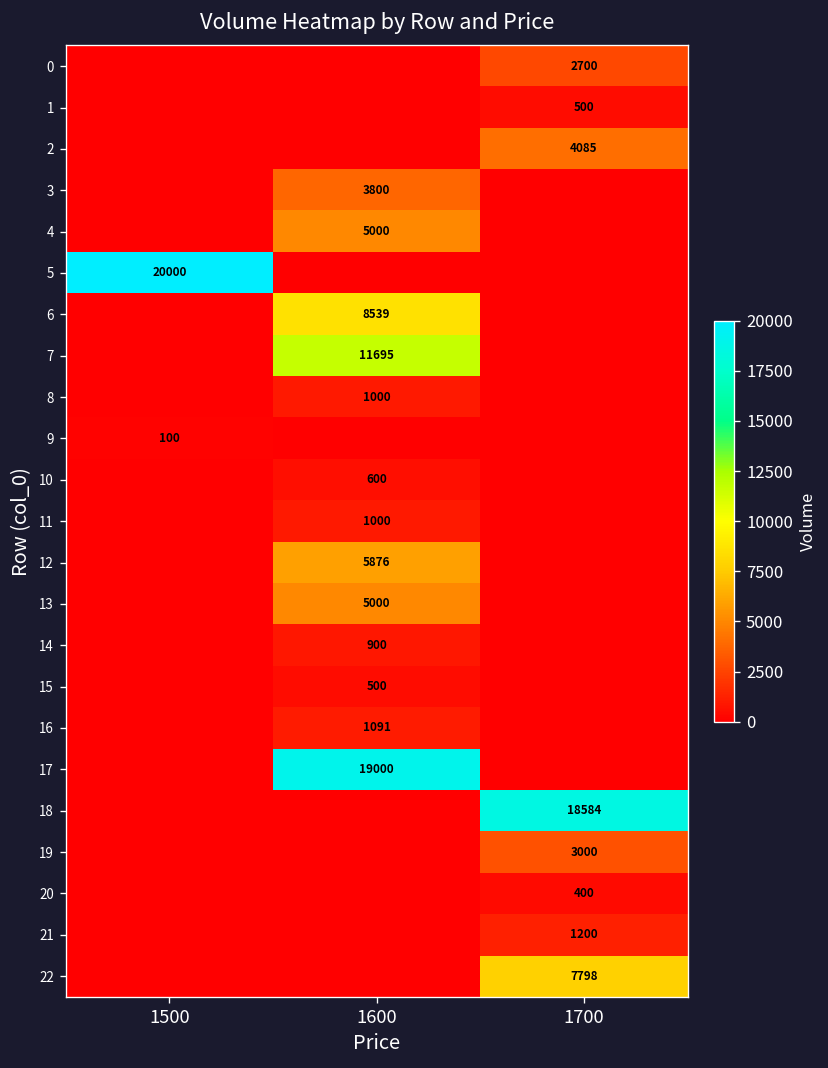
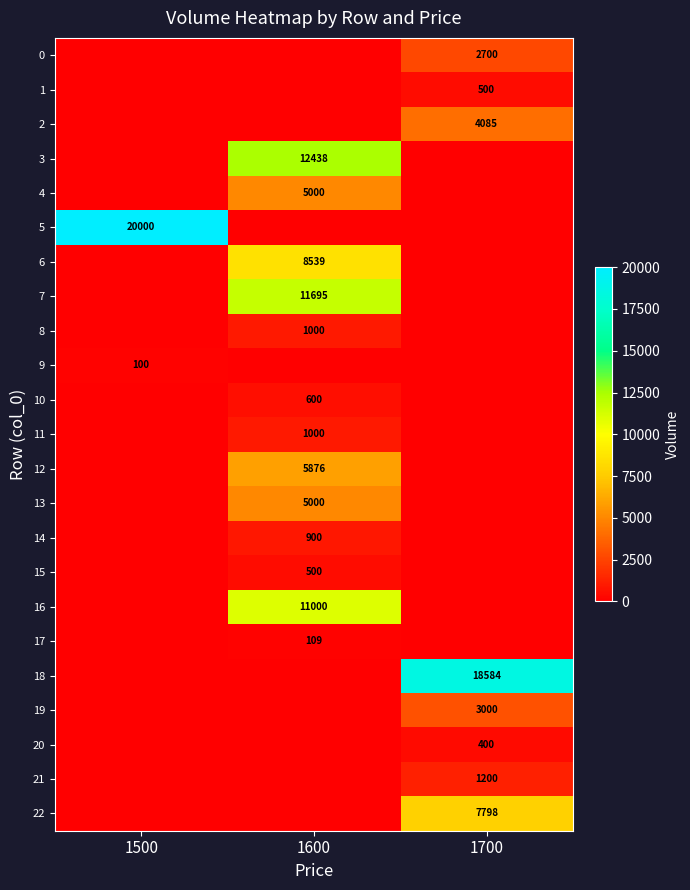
3, 1600: 3800 -> 12438
16, 1600: 1091 -> 11000
17, 1600: 19000 -> 109
